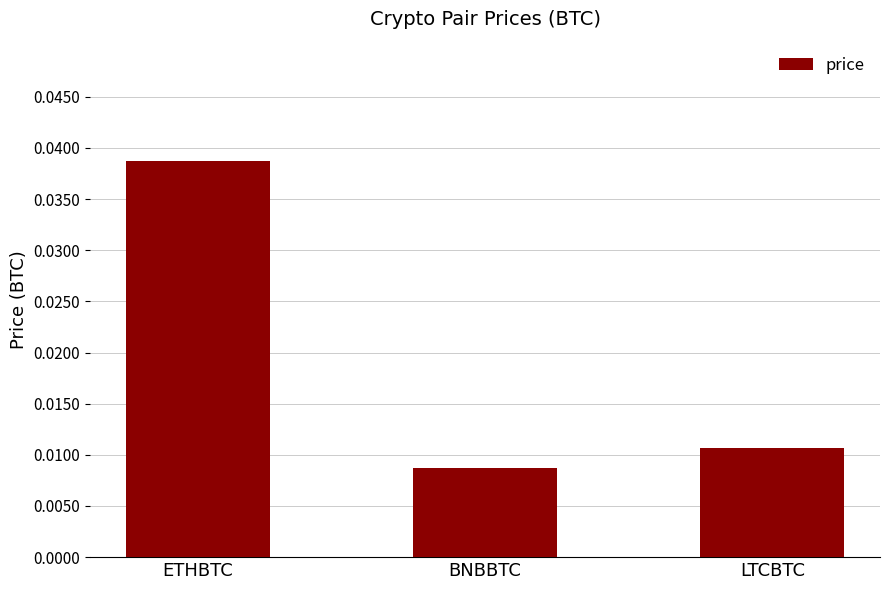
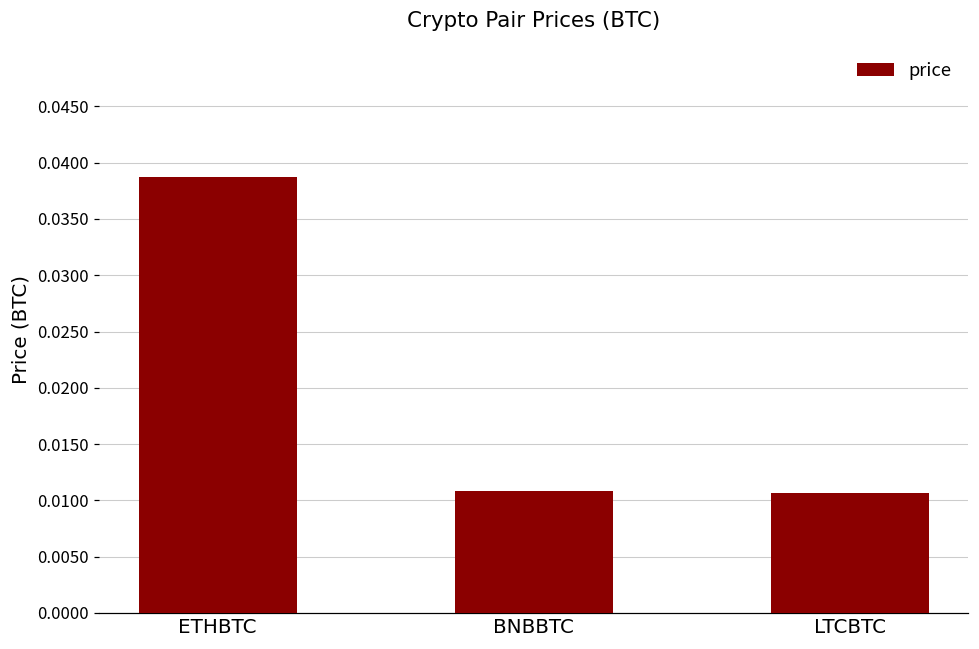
BNBBTC: 0.0088 -> 0.0109
